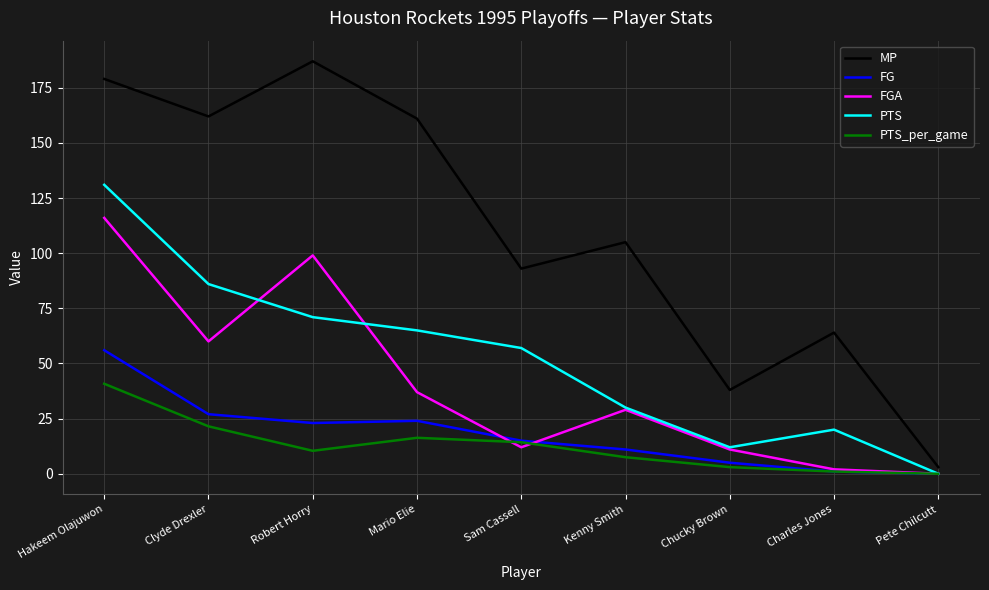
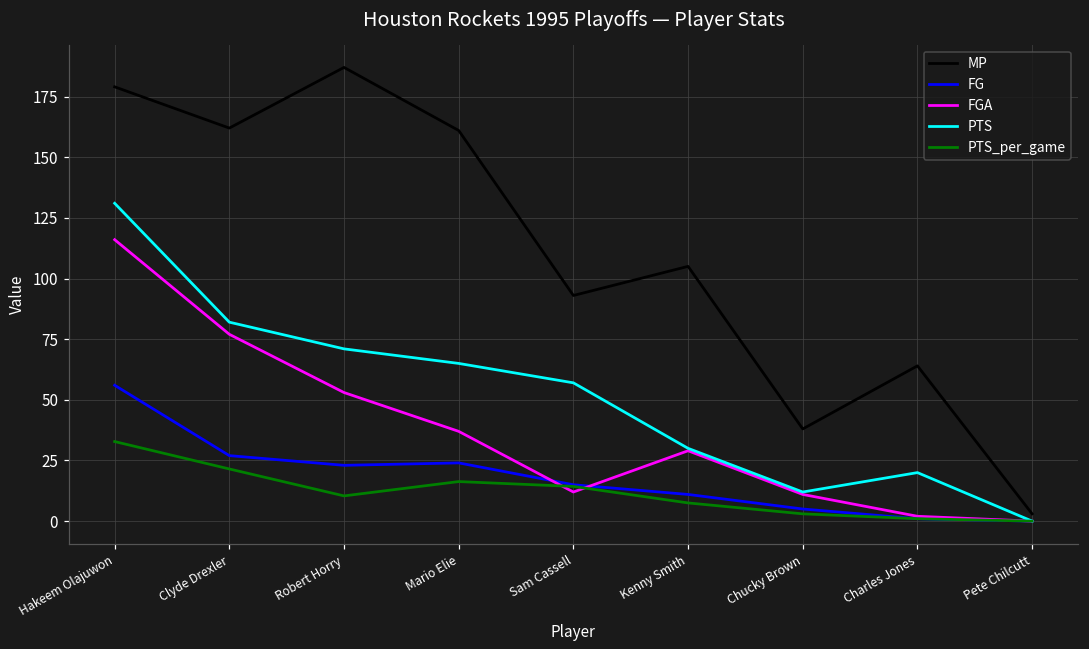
PTS_per_game, Hakeem Olajuwon: 41 -> 33
FGA, Clyde Drexler: 60 -> 77
PTS, Clyde Drexler: 86 -> 82
FGA, Robert Horry: 99 -> 53
